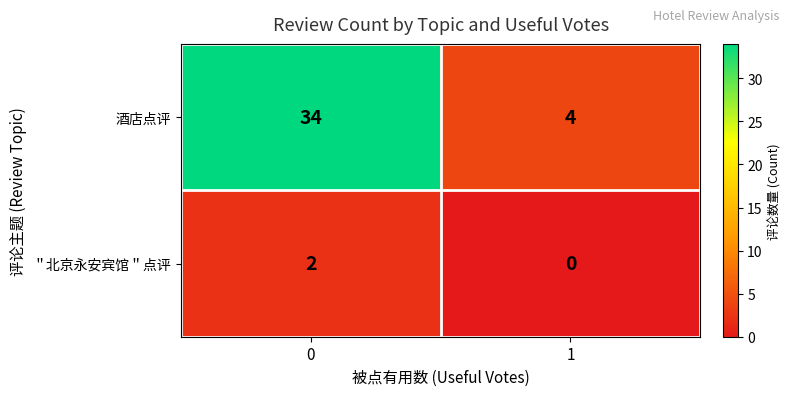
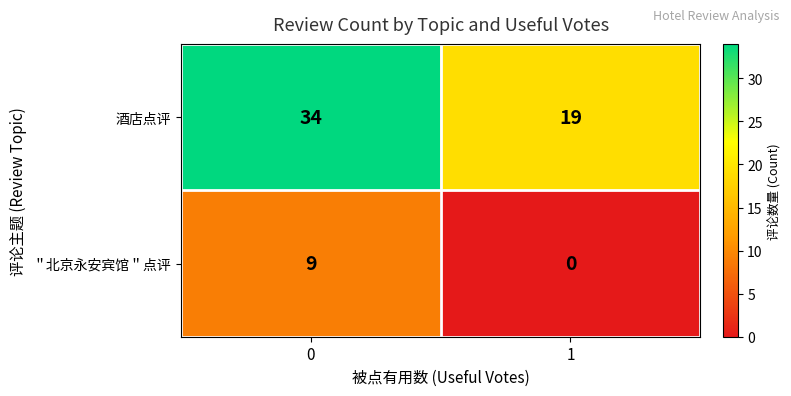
酒店点评, 1: 4 -> 19
＂北京永安宾馆＂点评, 0: 2 -> 9
